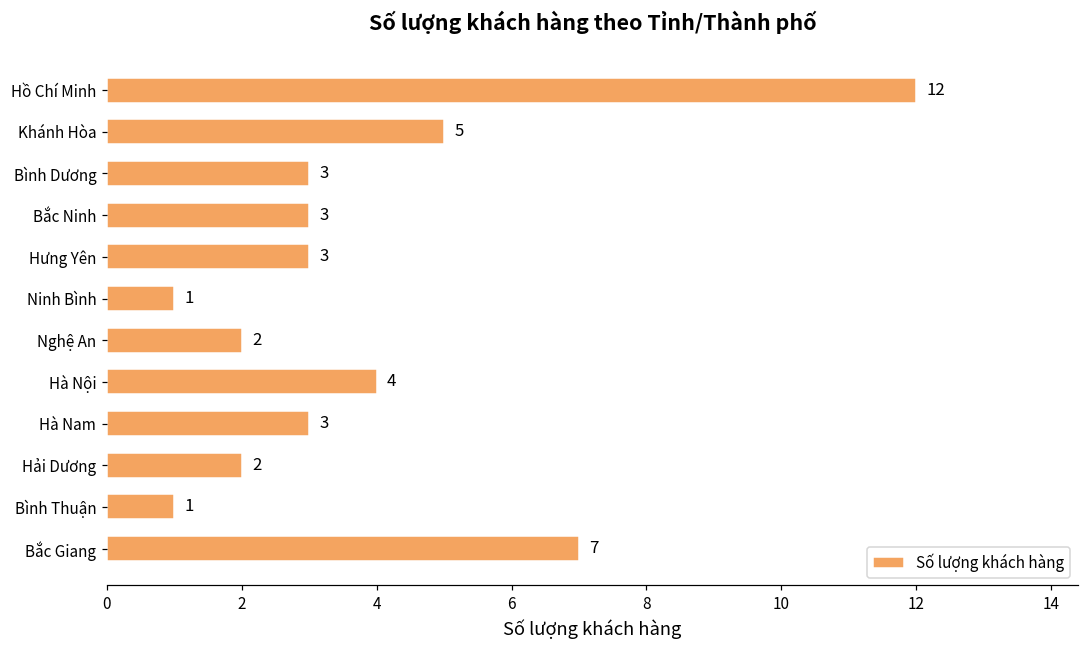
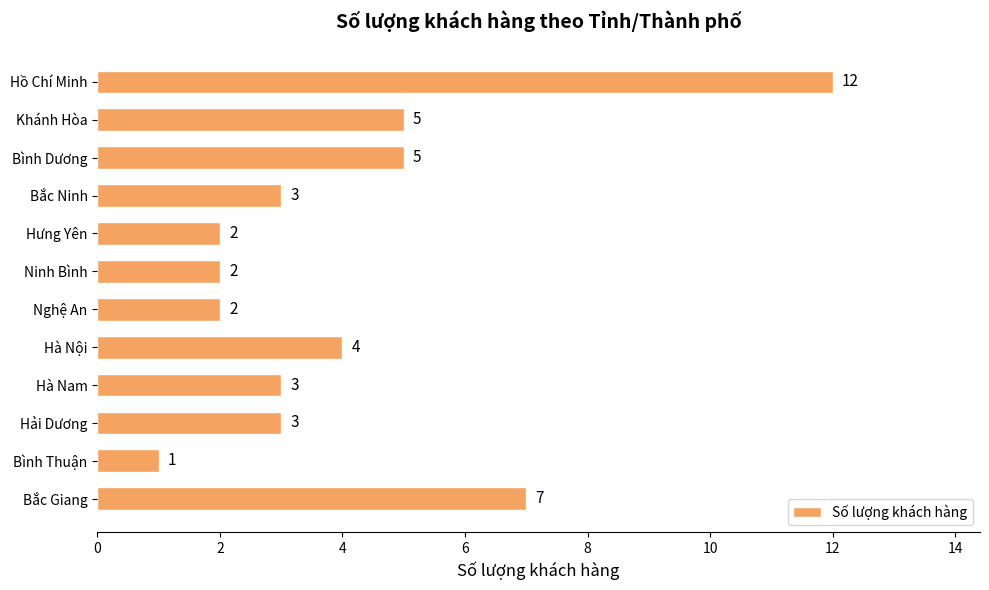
Bình Dương: 3 -> 5
Hưng Yên: 3 -> 2
Ninh Bình: 1 -> 2
Hải Dương: 2 -> 3
